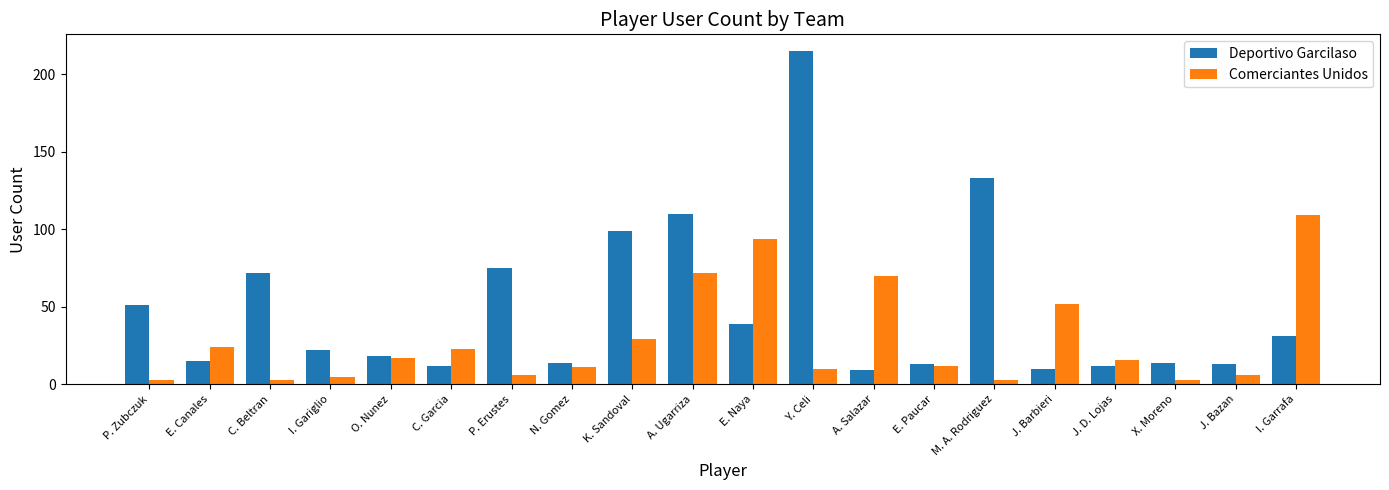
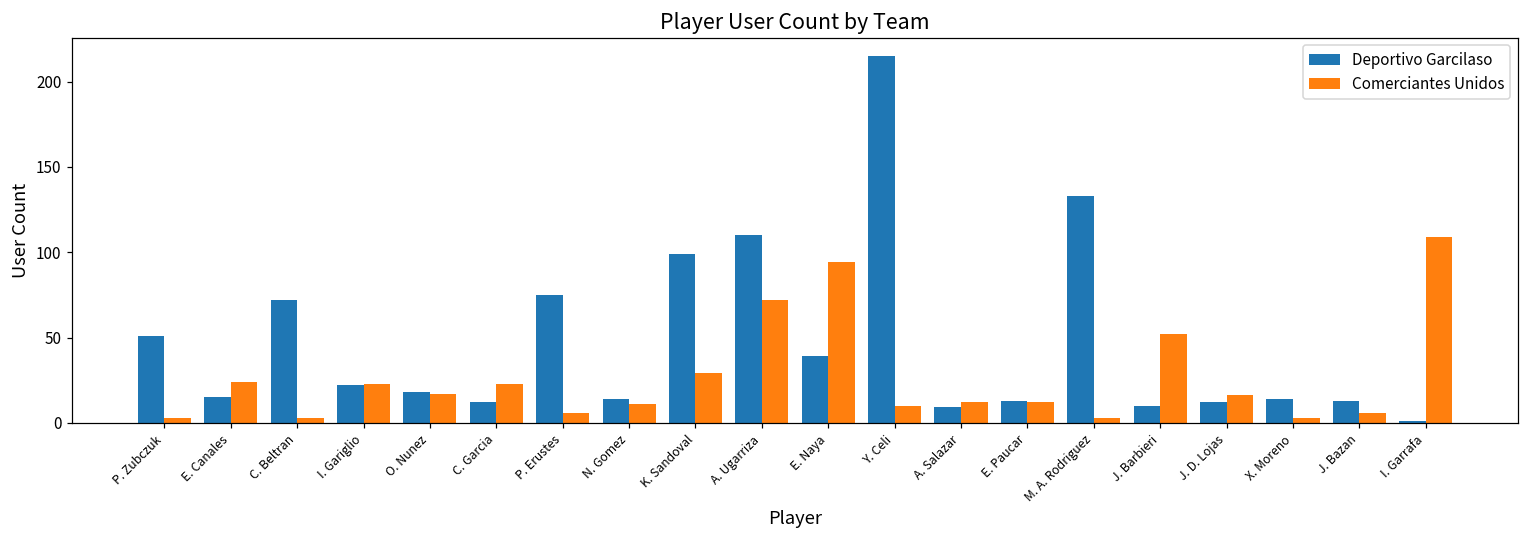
Comerciantes Unidos, I. Gariglio: 5 -> 23
Comerciantes Unidos, A. Salazar: 70 -> 12
Deportivo Garcilaso, I. Garrafa: 31 -> 1
